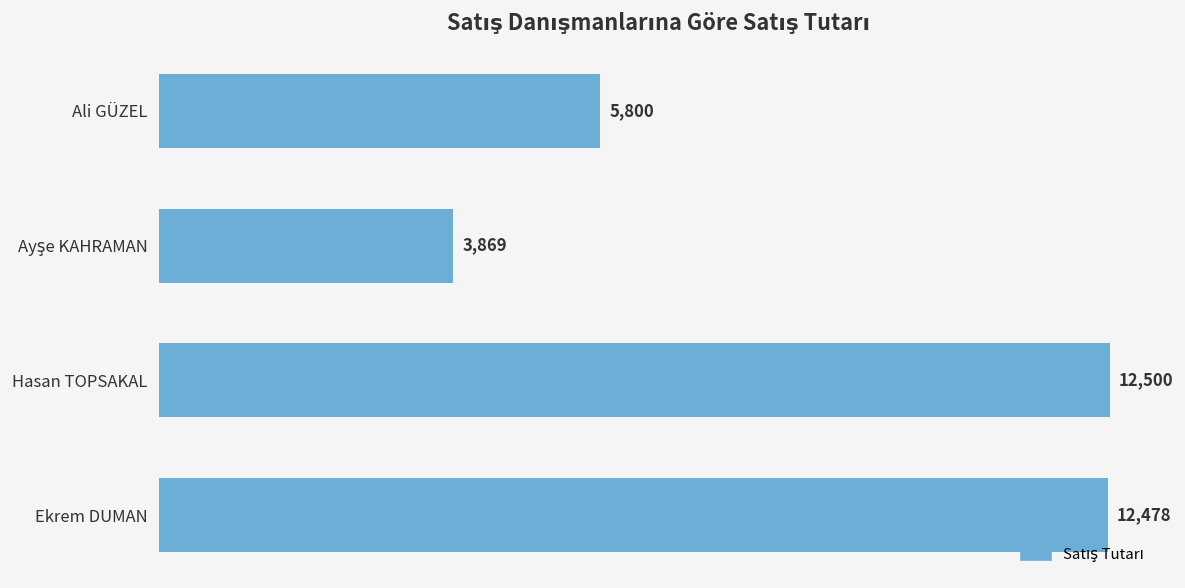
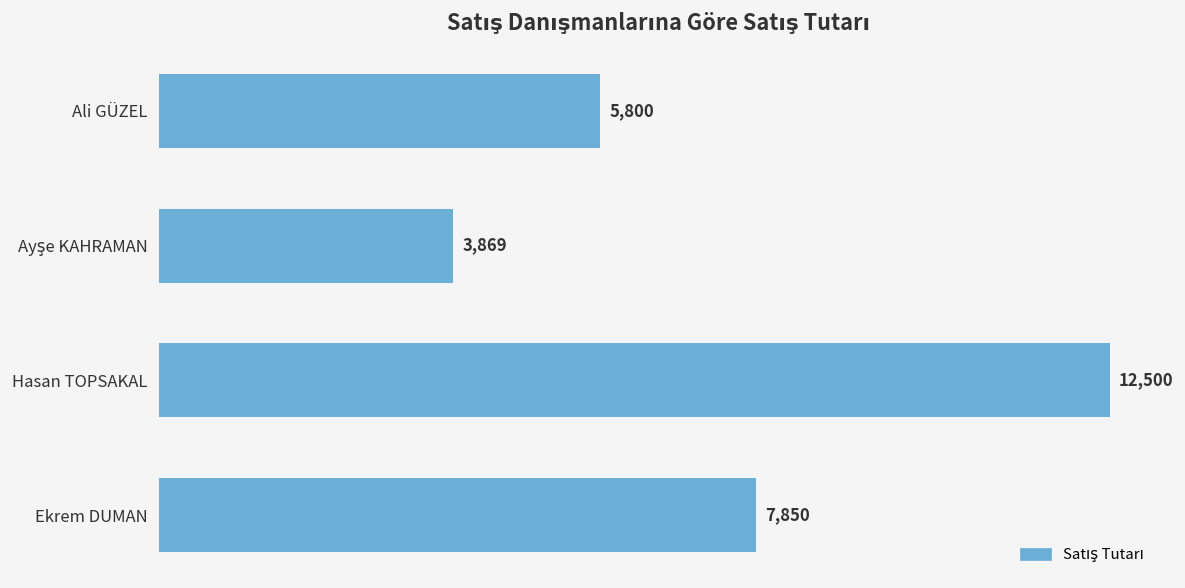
Ekrem DUMAN: 12,478 -> 7,850
